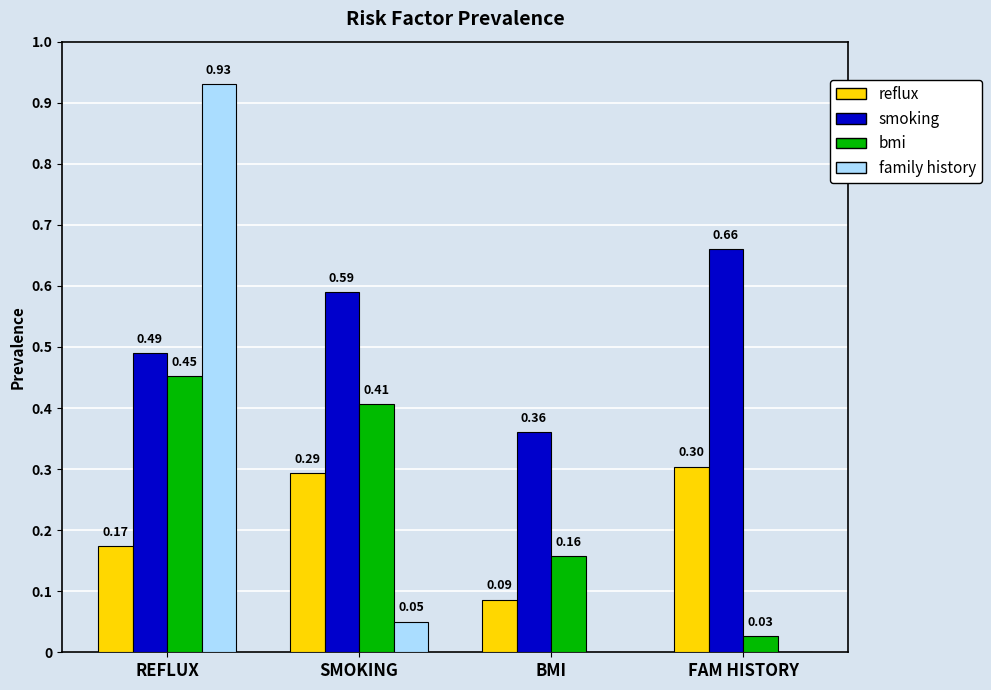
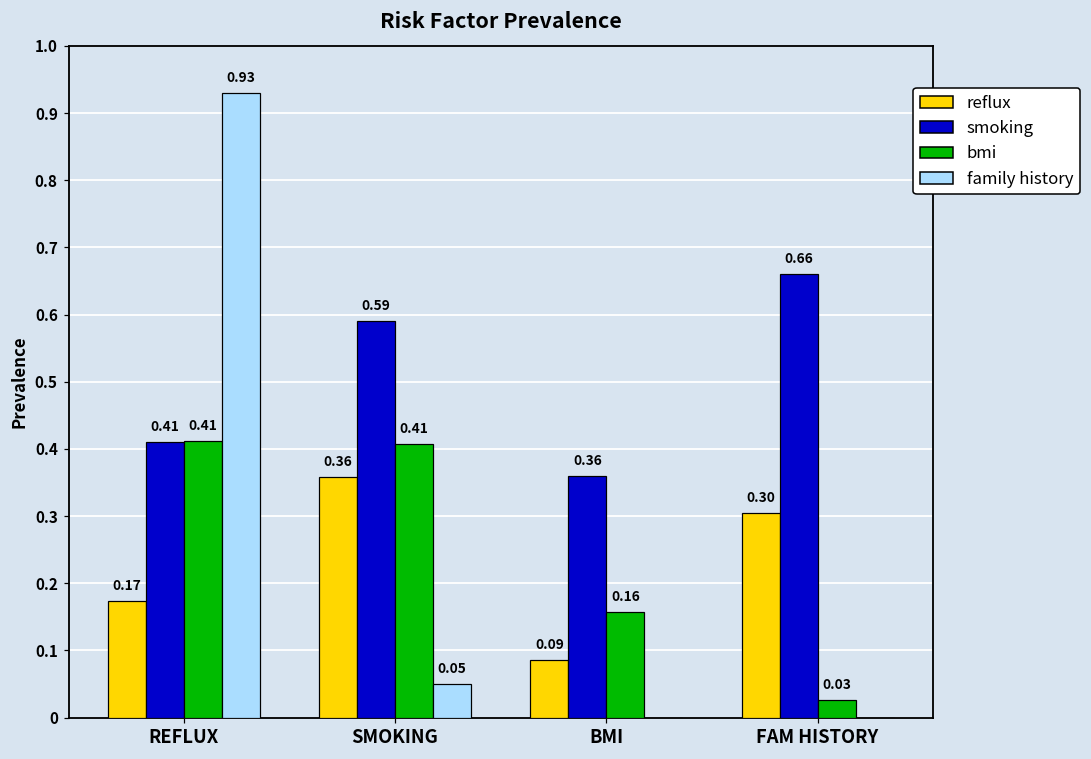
smoking, REFLUX: 0.49 -> 0.41
bmi, REFLUX: 0.45 -> 0.41
reflux, SMOKING: 0.29 -> 0.36
